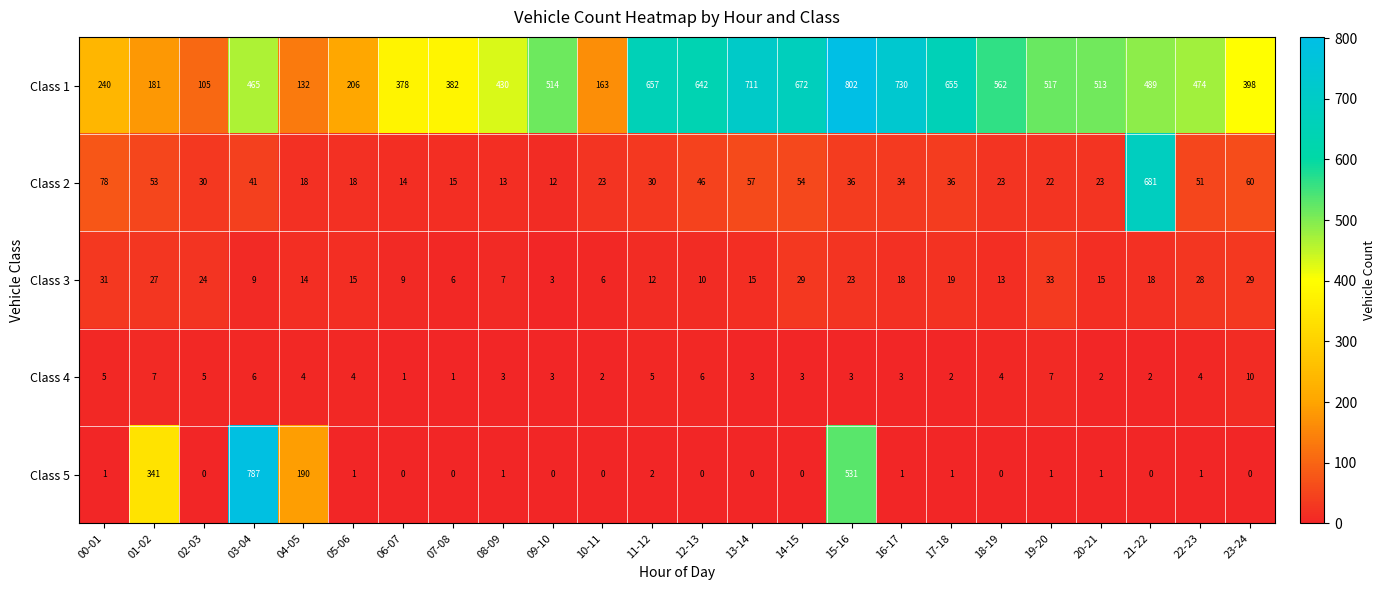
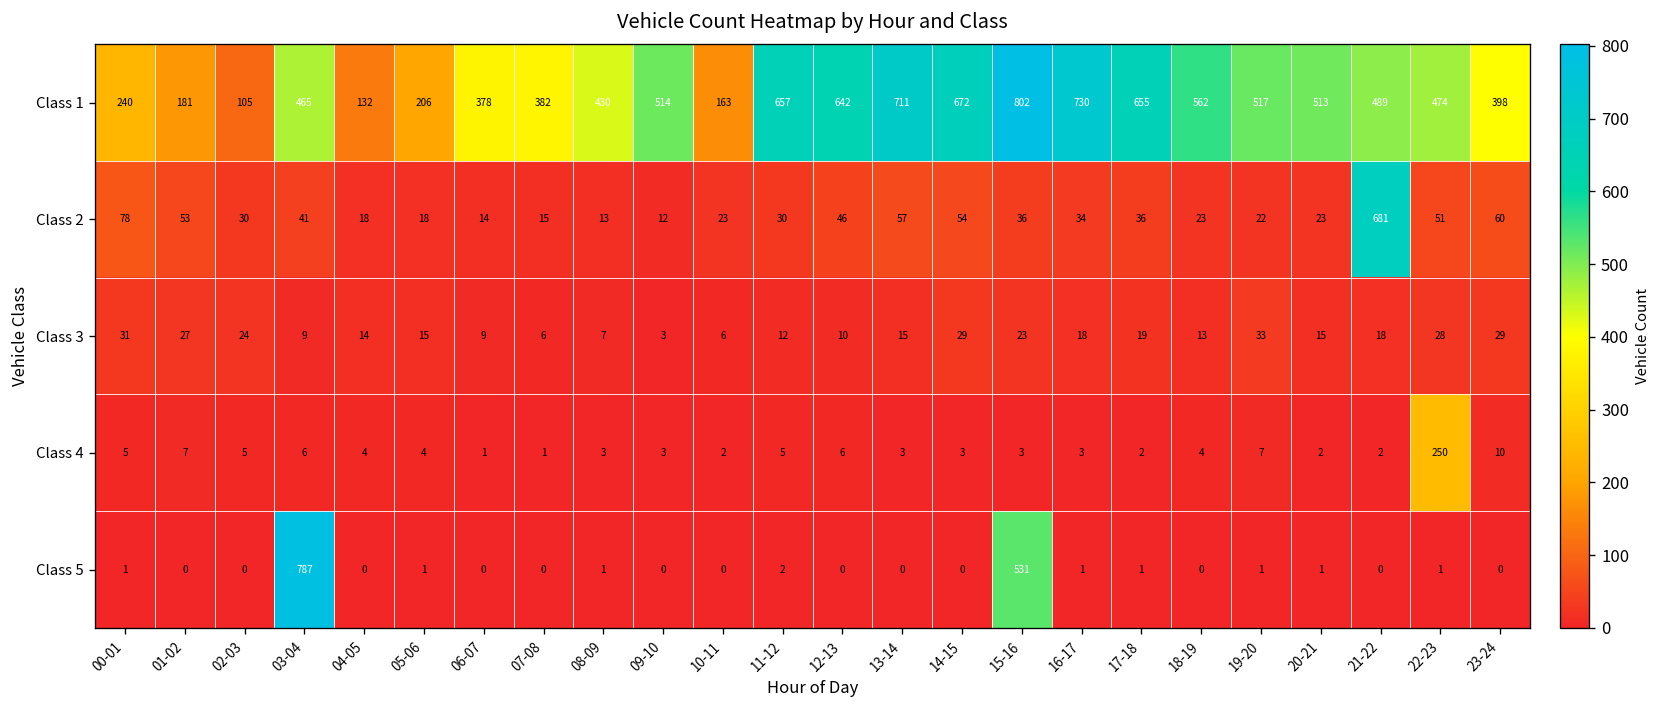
Class 4, 22-23: 4 -> 250
Class 5, 01-02: 341 -> 0
Class 5, 04-05: 190 -> 0
